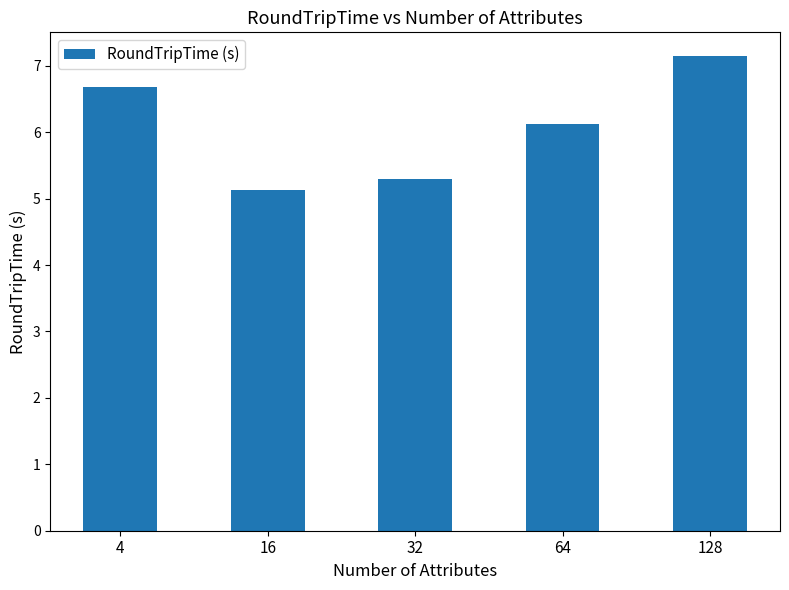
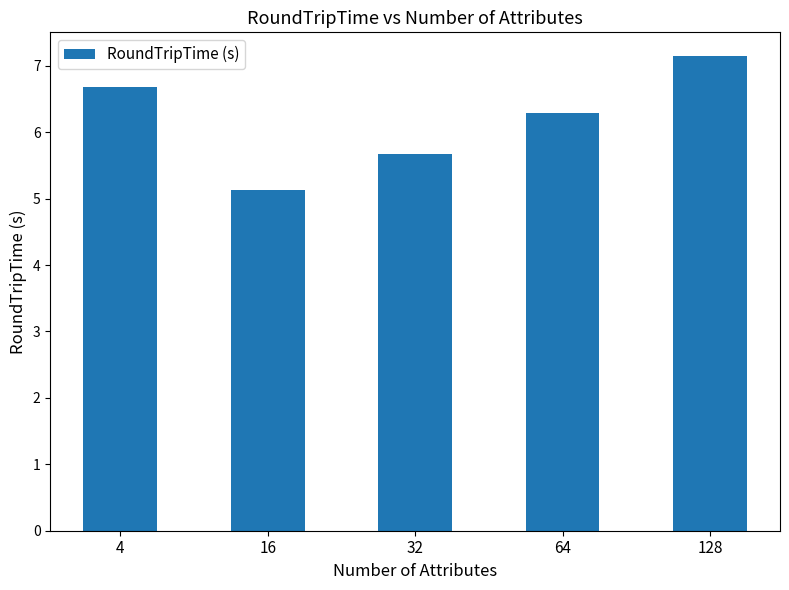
32: 5.3 -> 5.7
64: 6.1 -> 6.3
